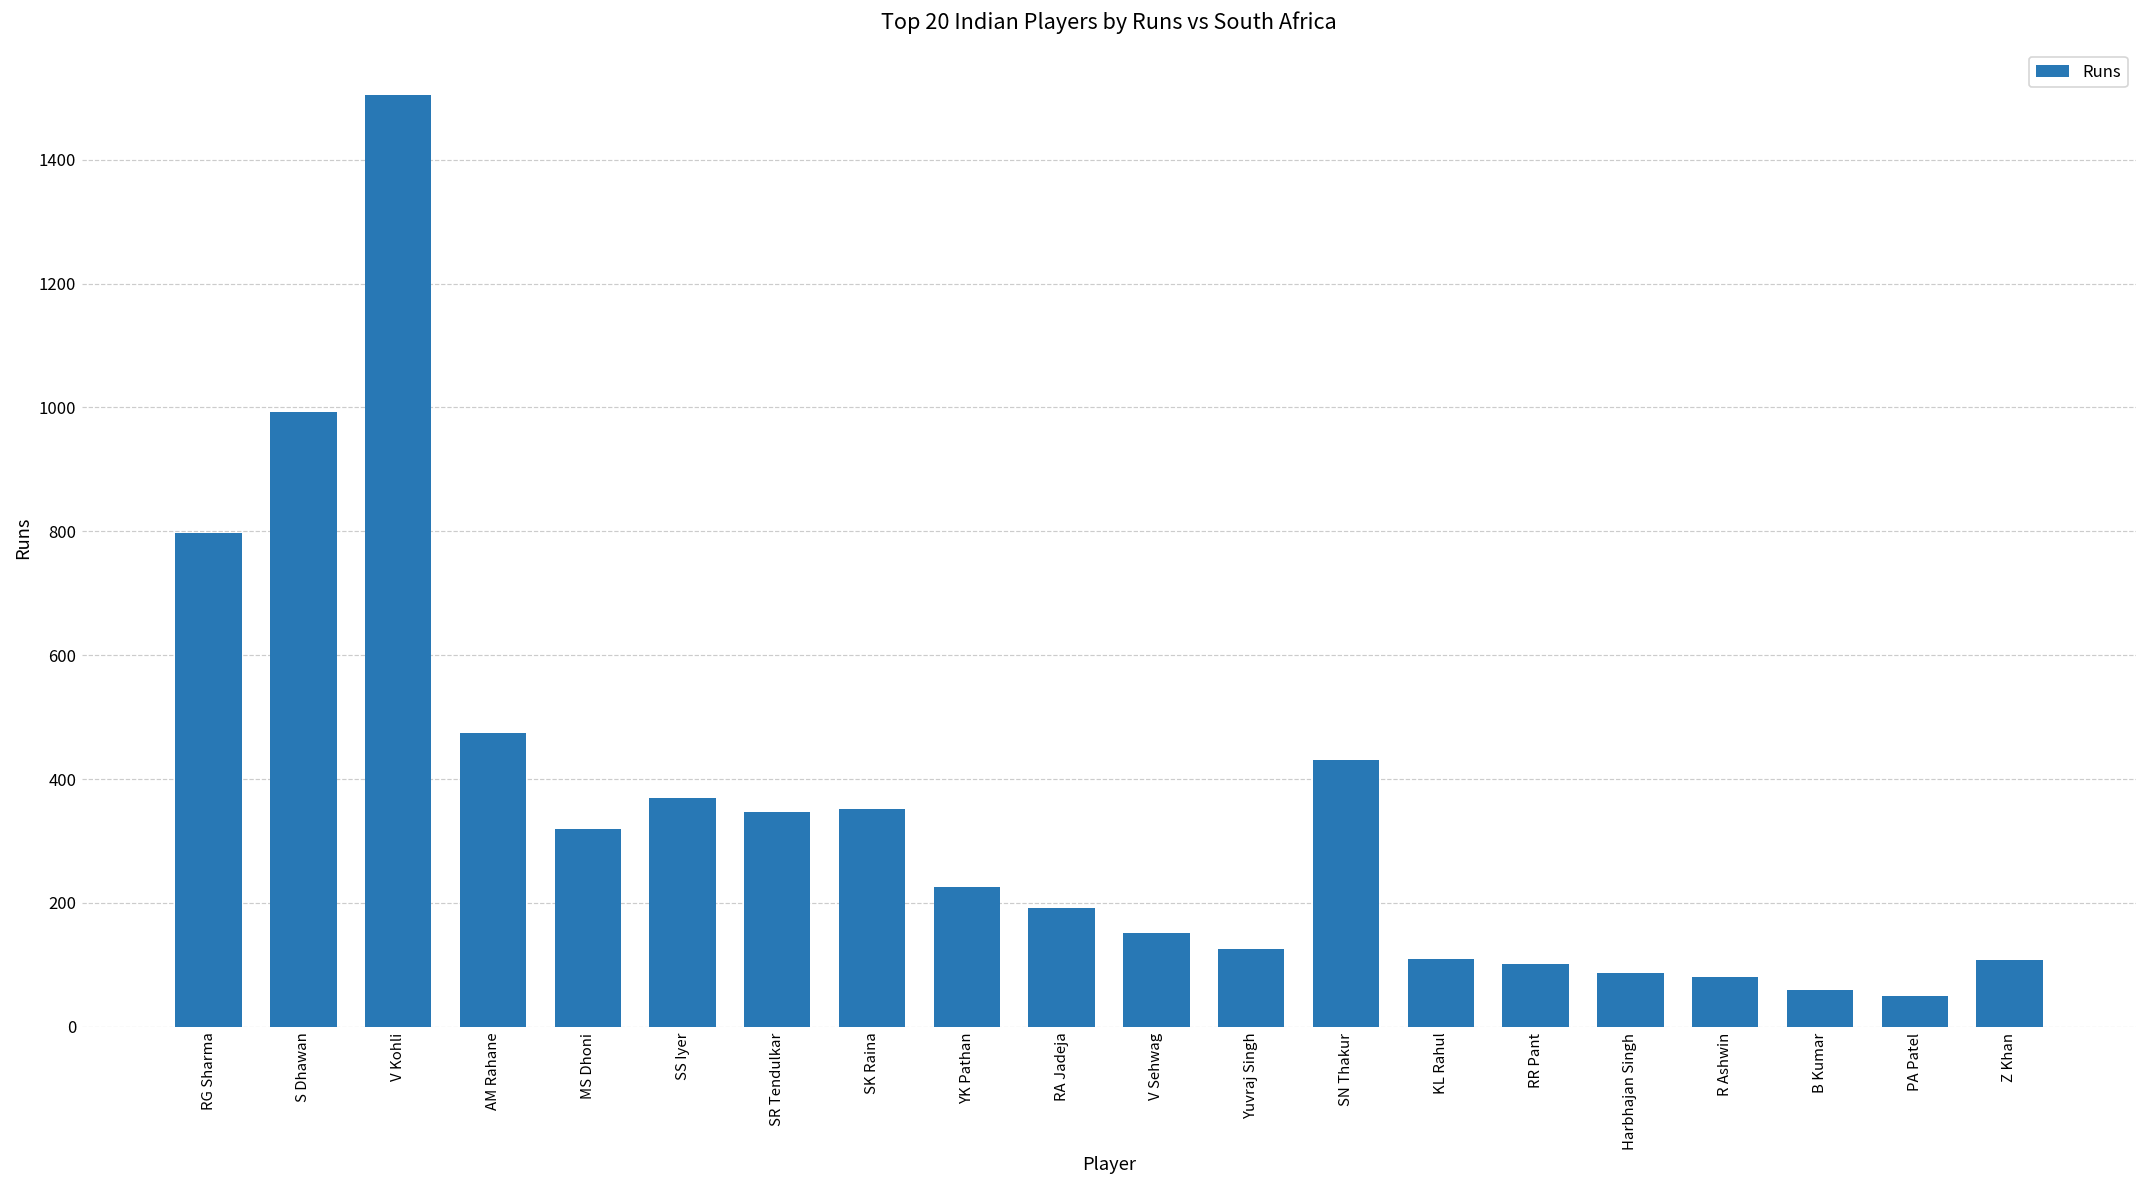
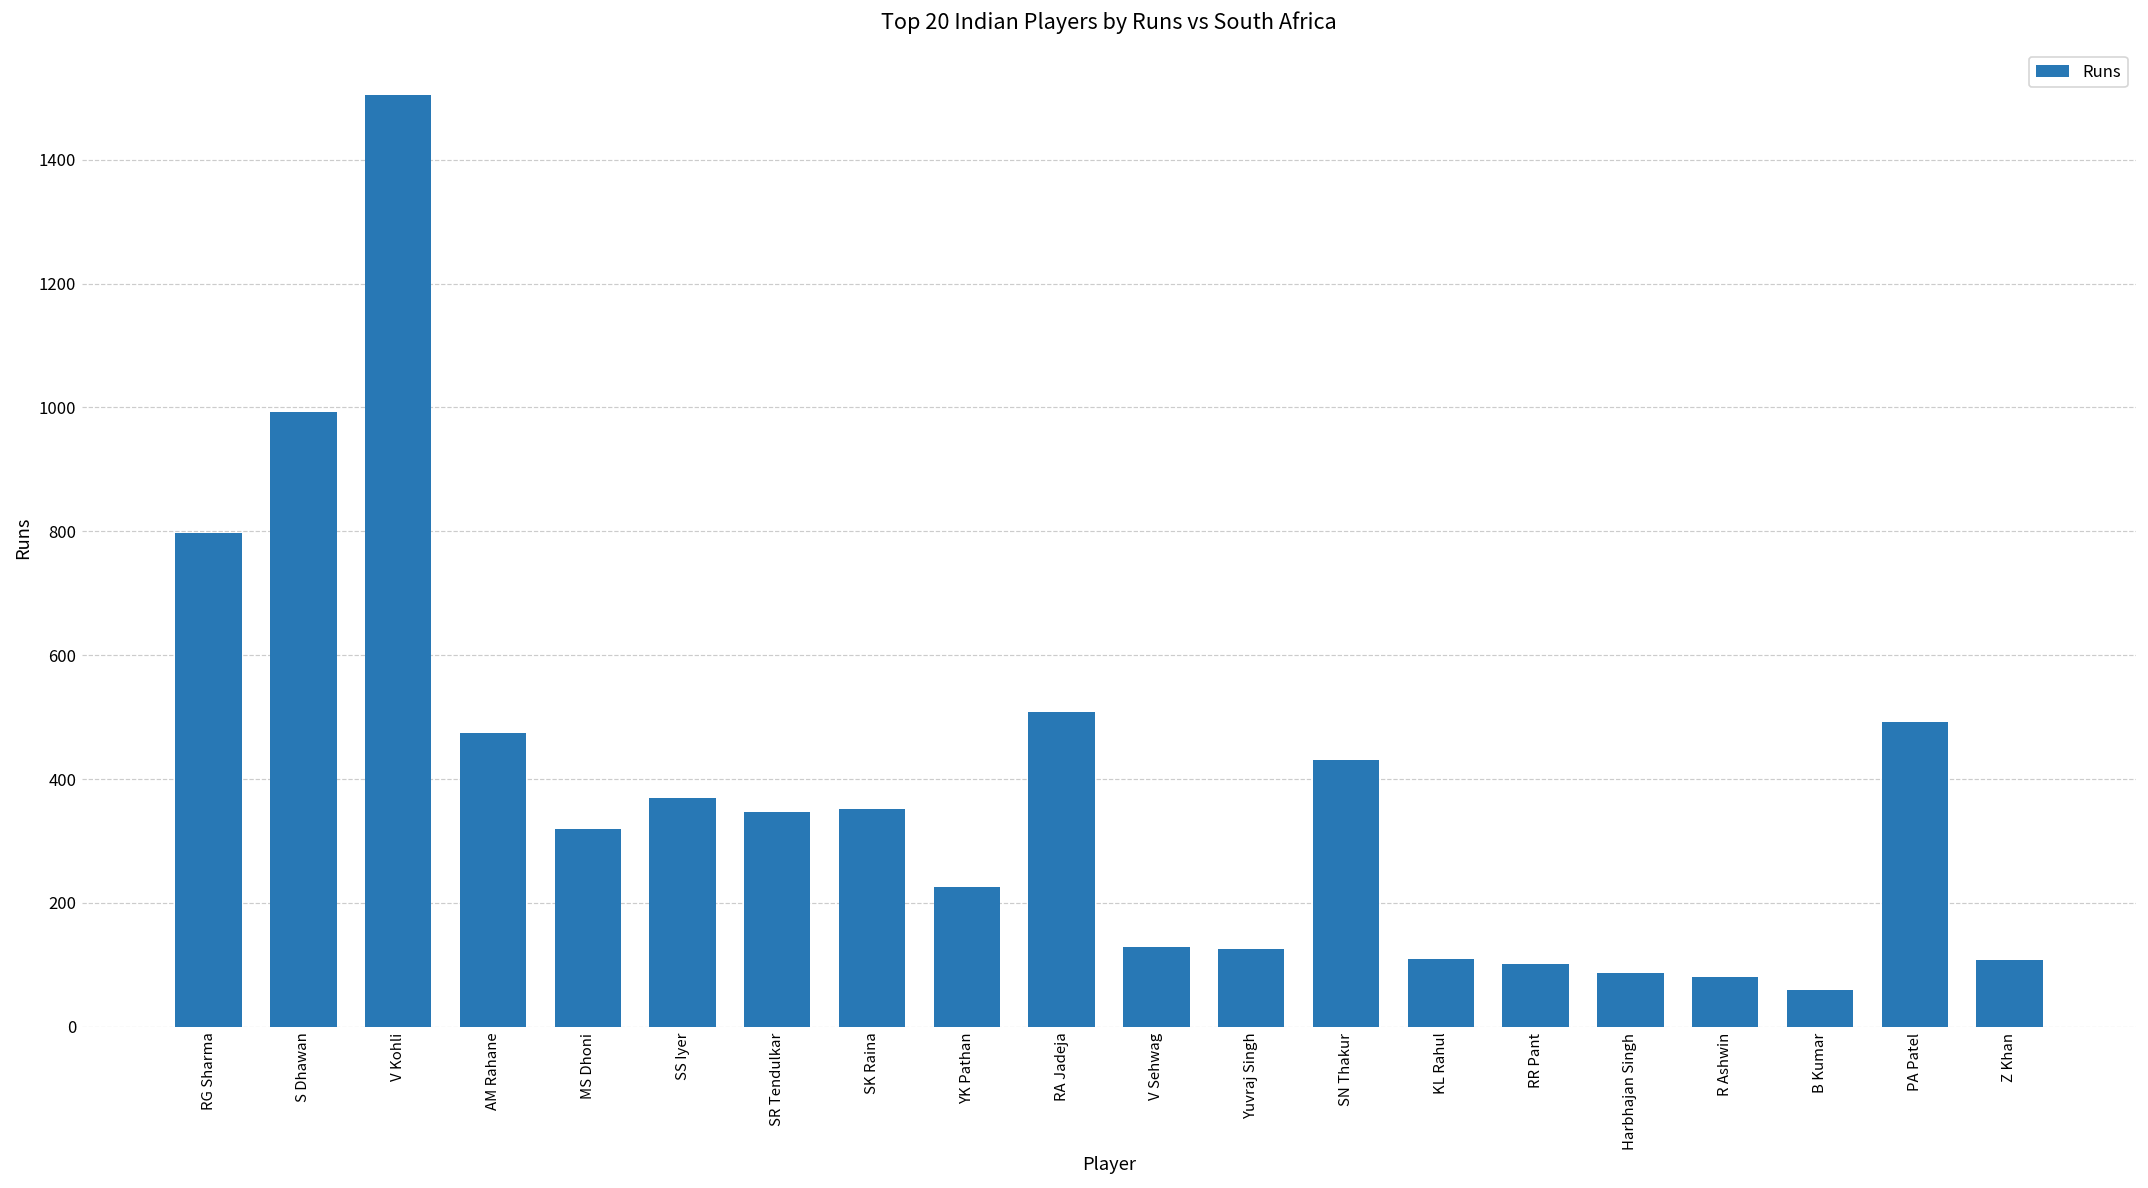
RA Jadeja: 190 -> 510
V Sehwag: 150 -> 130
PA Patel: 50 -> 490
